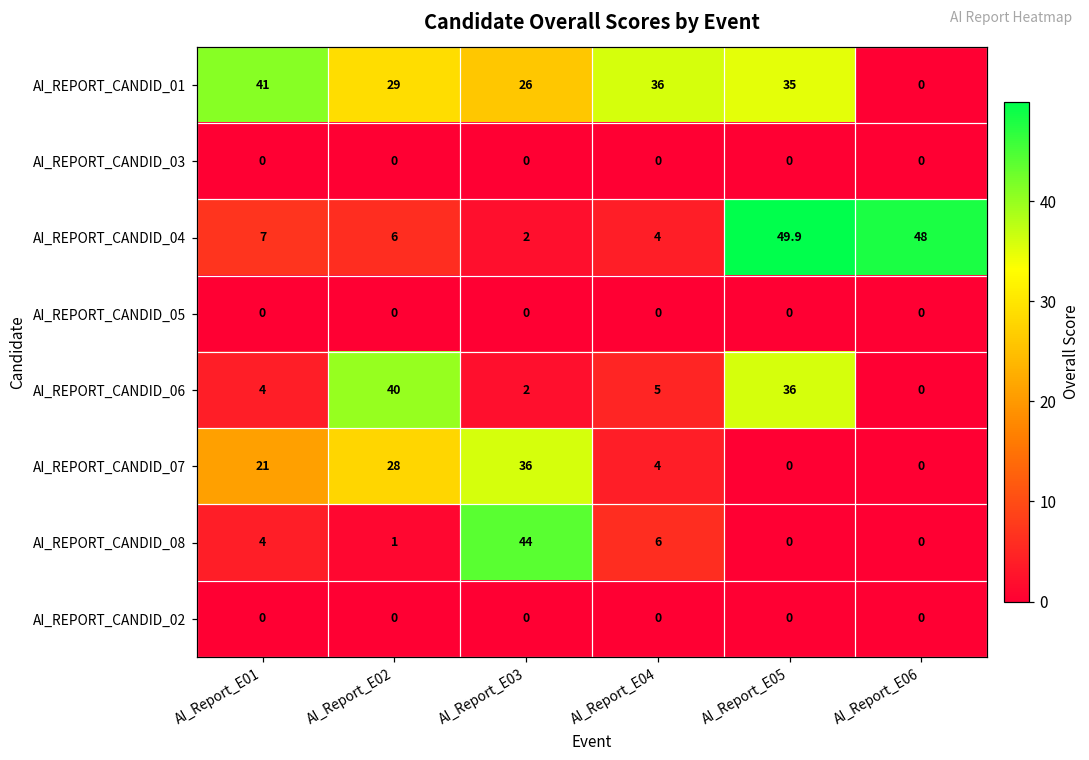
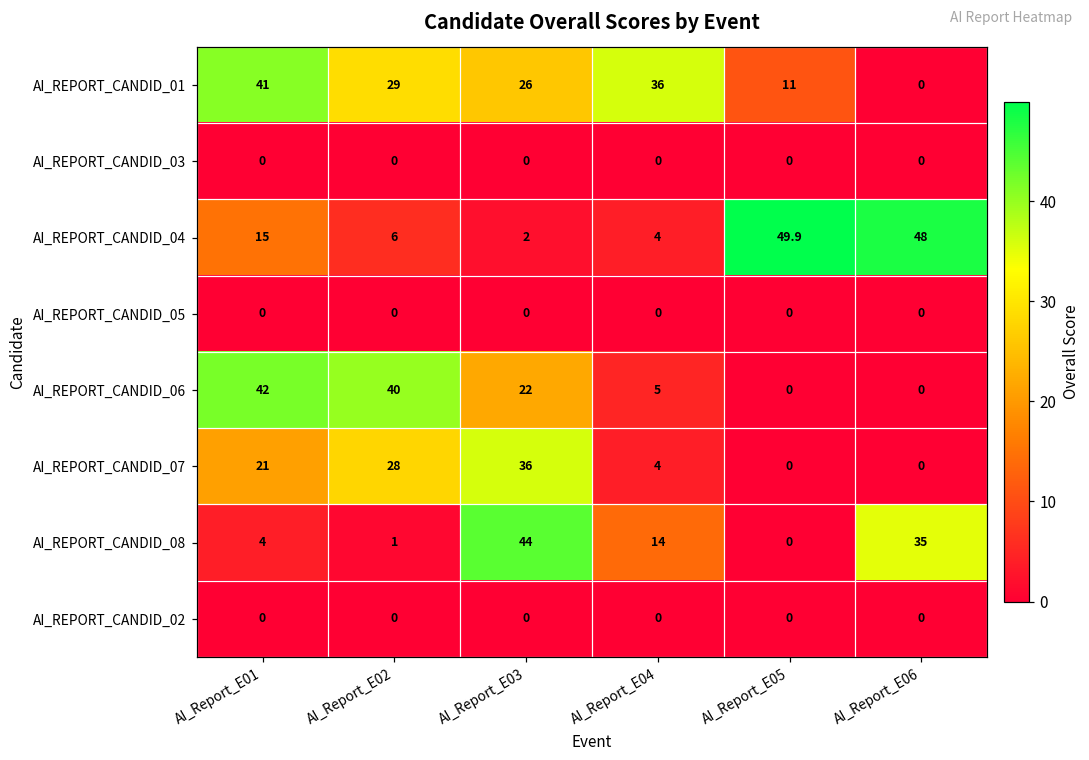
AI_REPORT_CANDID_01, AI_Report_E05: 35 -> 11
AI_REPORT_CANDID_04, AI_Report_E01: 7 -> 15
AI_REPORT_CANDID_06, AI_Report_E01: 4 -> 42
AI_REPORT_CANDID_06, AI_Report_E03: 2 -> 22
AI_REPORT_CANDID_06, AI_Report_E05: 36 -> 0
AI_REPORT_CANDID_08, AI_Report_E04: 6 -> 14
AI_REPORT_CANDID_08, AI_Report_E06: 0 -> 35
